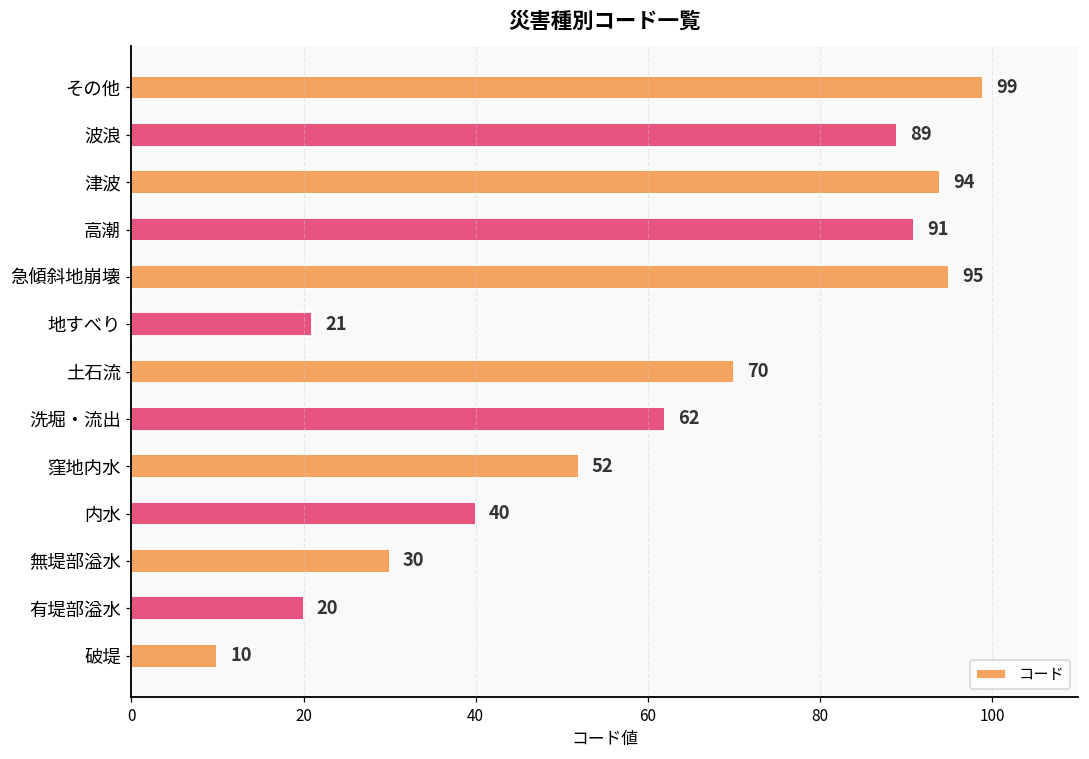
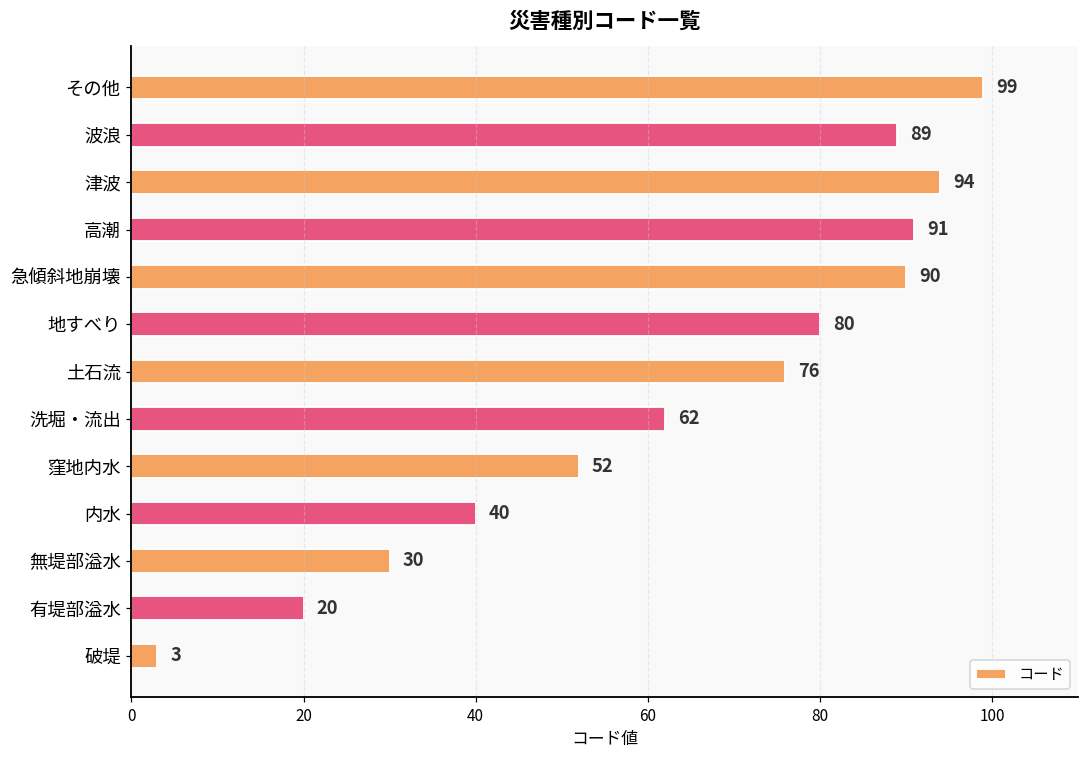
急傾斜地崩壊: 95 -> 90
地すべり: 21 -> 80
土石流: 70 -> 76
破堤: 10 -> 3
